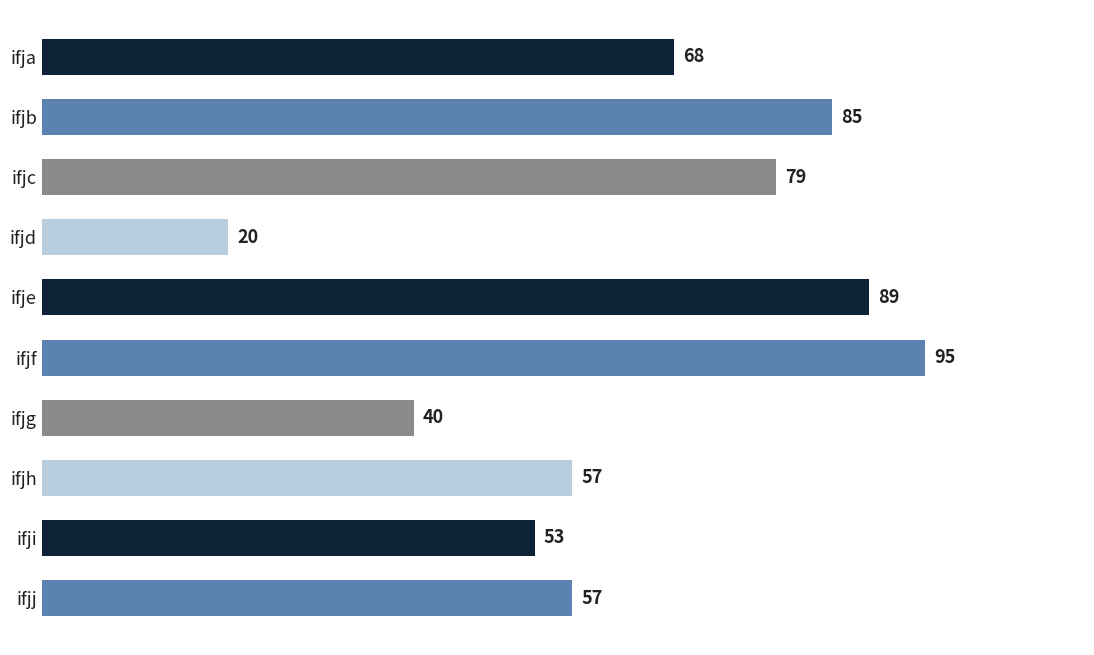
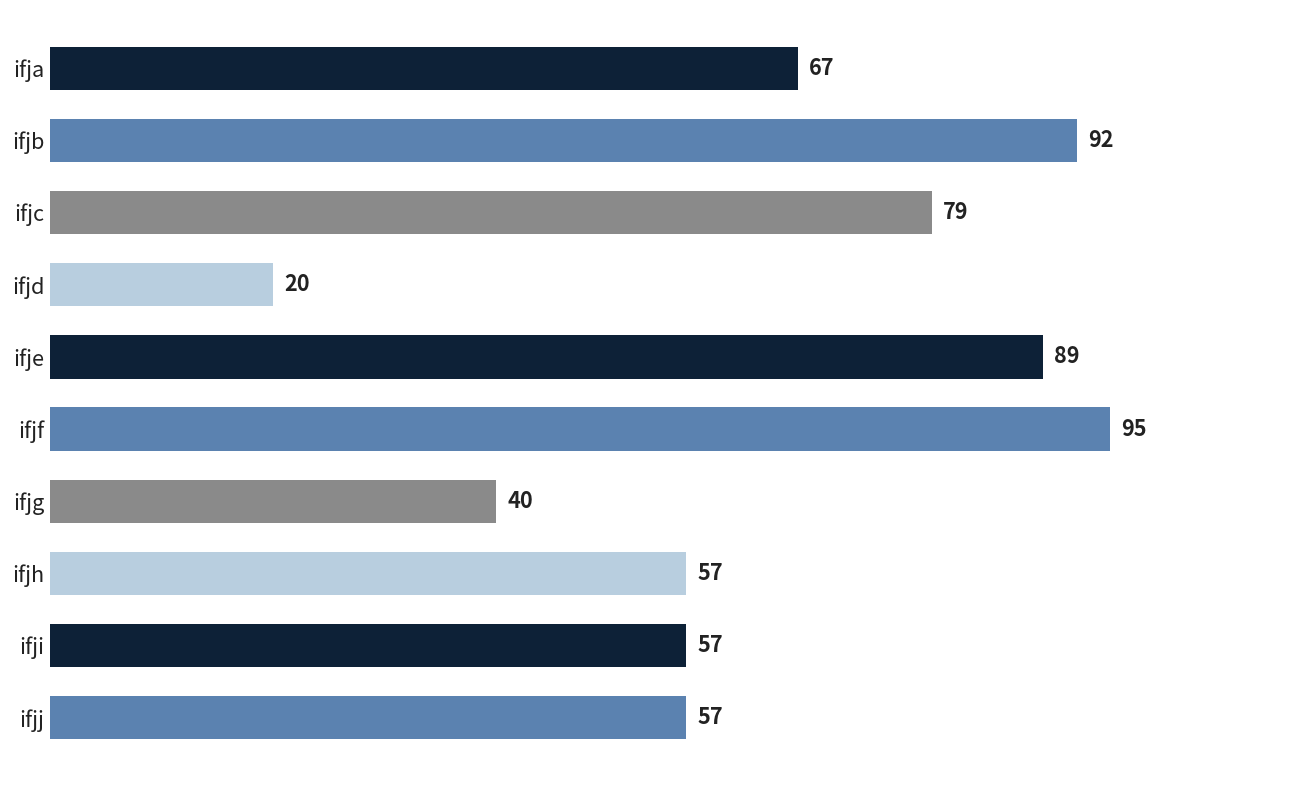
ifja: 68 -> 67
ifjb: 85 -> 92
ifji: 53 -> 57
